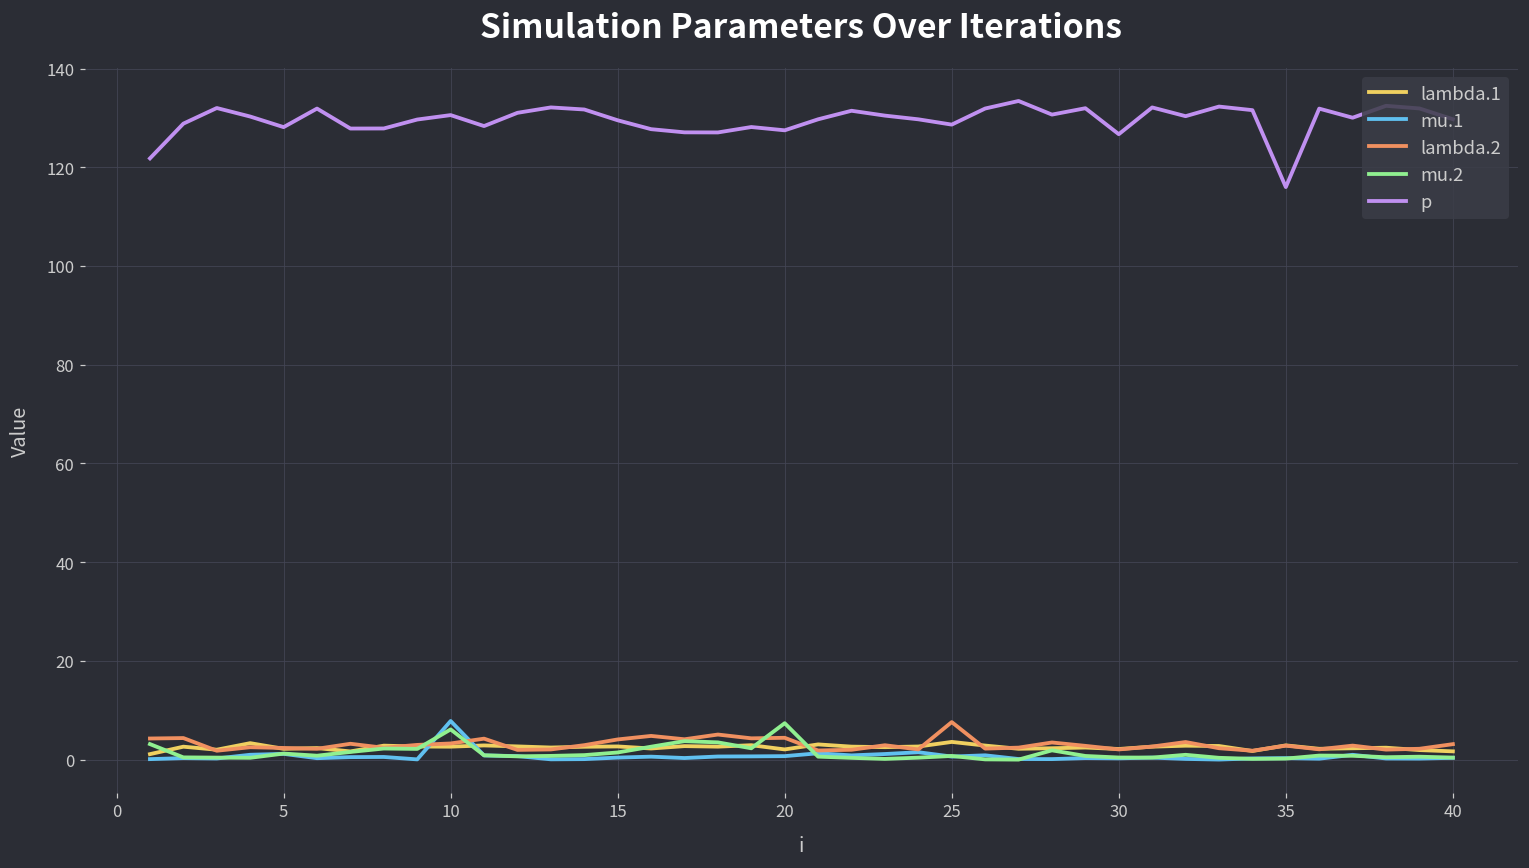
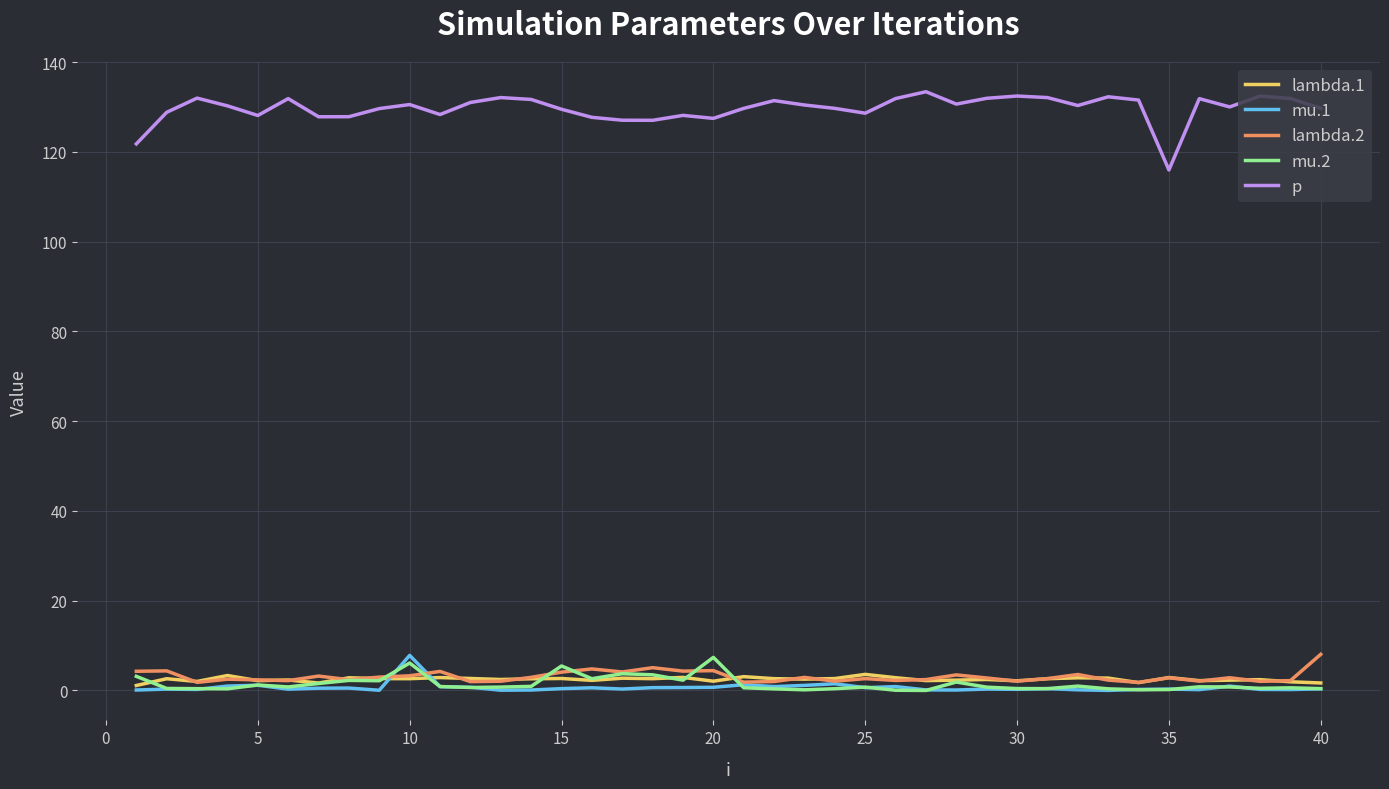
mu.2, 15: 1 -> 5
lambda.2, 25: 8 -> 3
p, 30: 127 -> 132
lambda.2, 40: 3 -> 8
